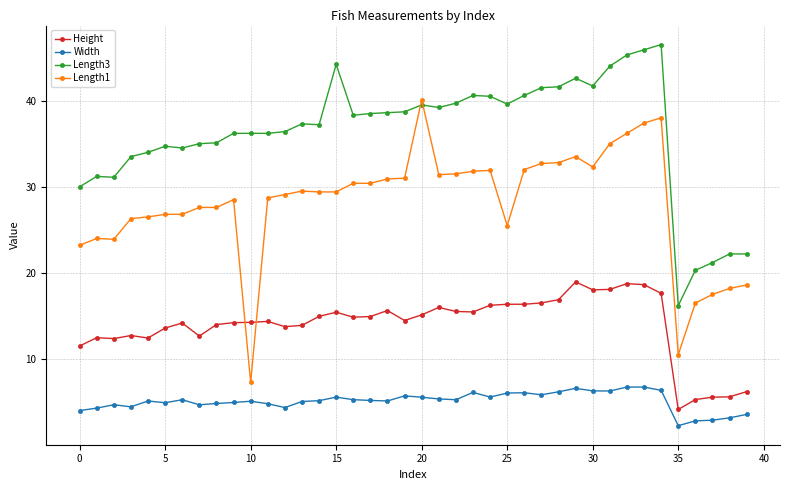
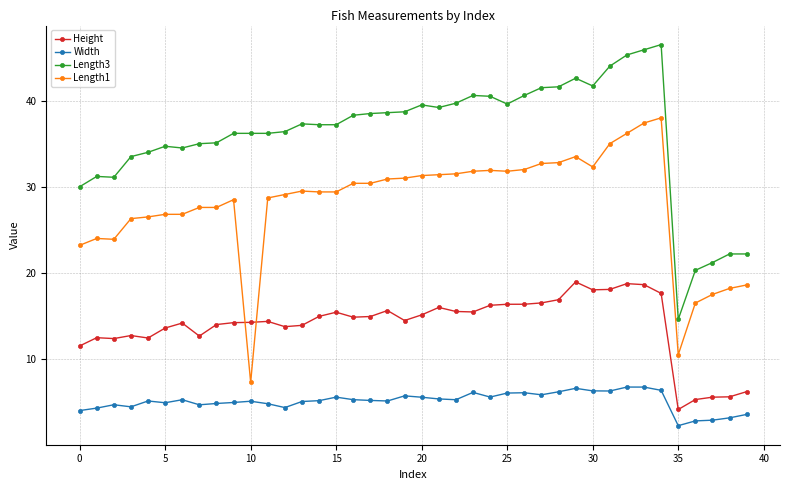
Length3, 15: 44 -> 37
Length1, 20: 40 -> 31
Length1, 25: 26 -> 32
Length3, 35: 16 -> 15
